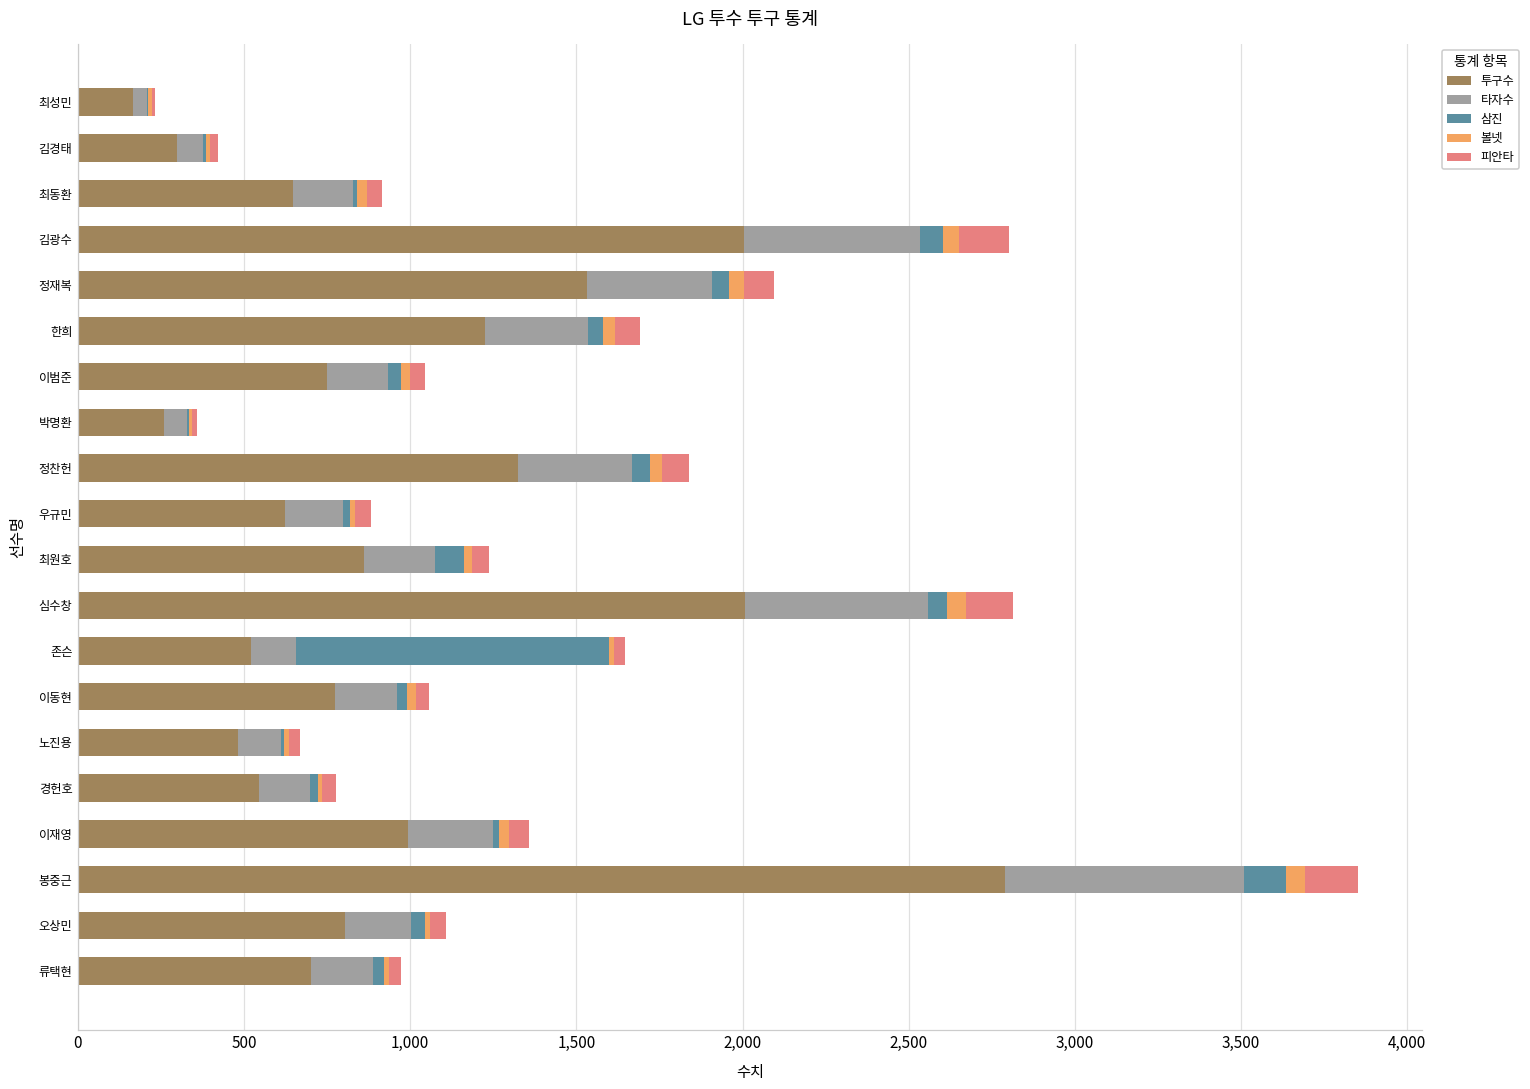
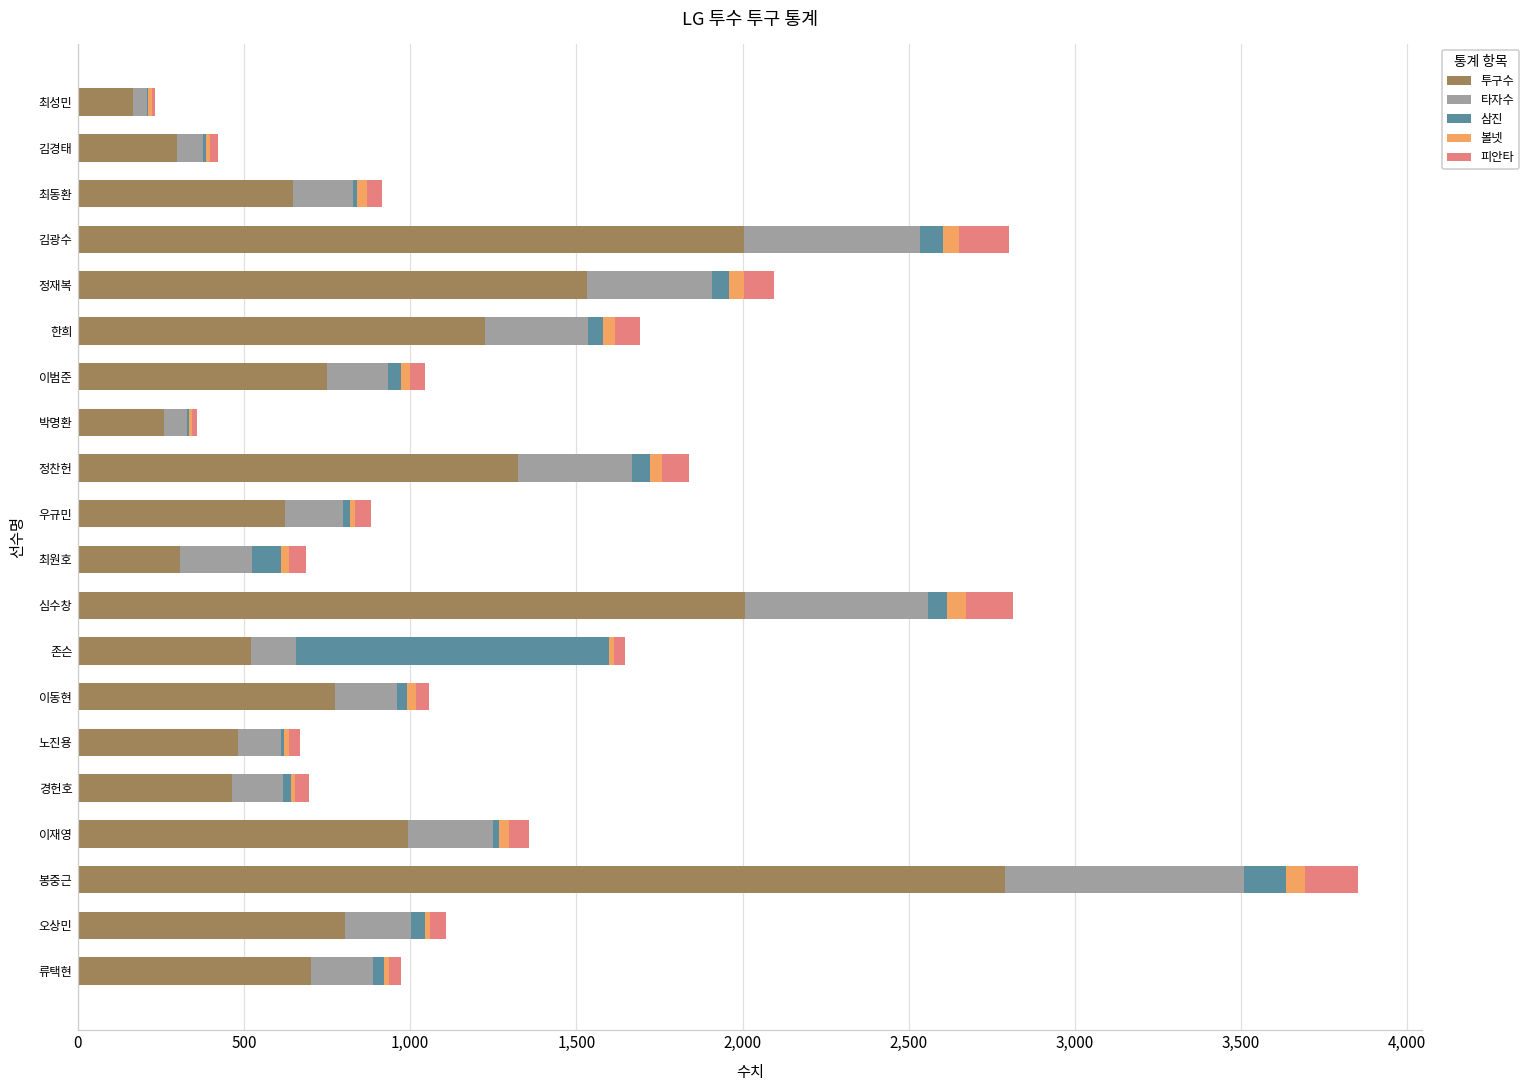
투구수, 최원호: 860 -> 310
투구수, 경헌호: 550 -> 470
